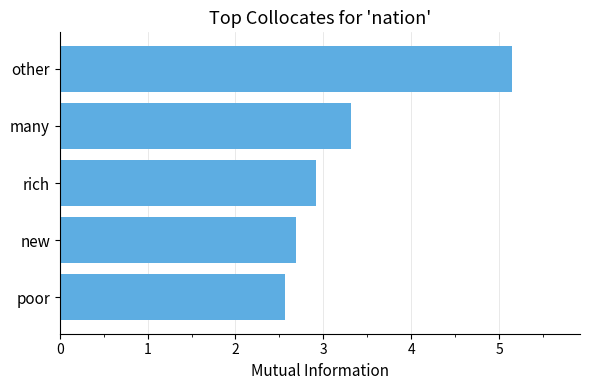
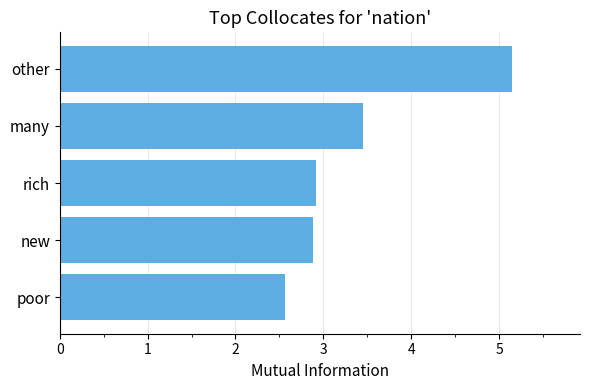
many: 3.3 -> 3.5
new: 2.7 -> 2.9
